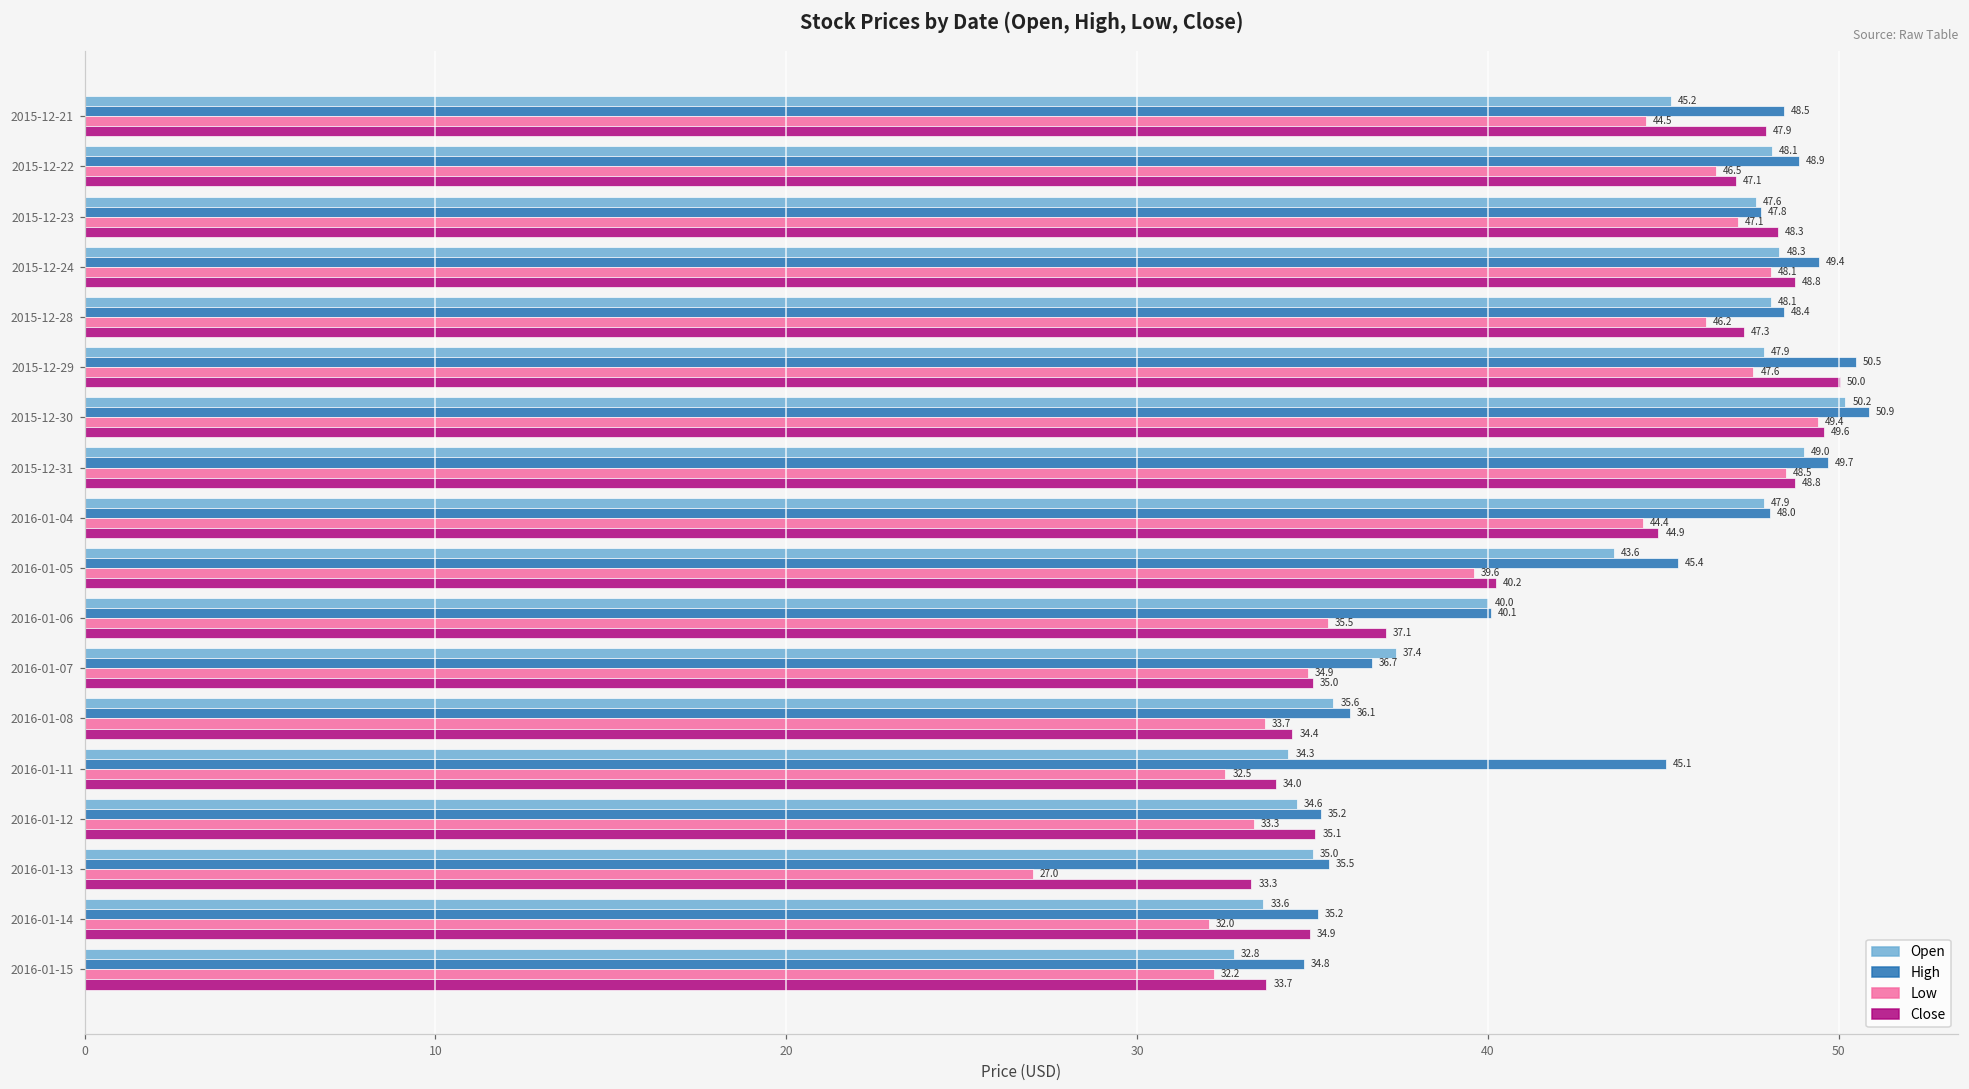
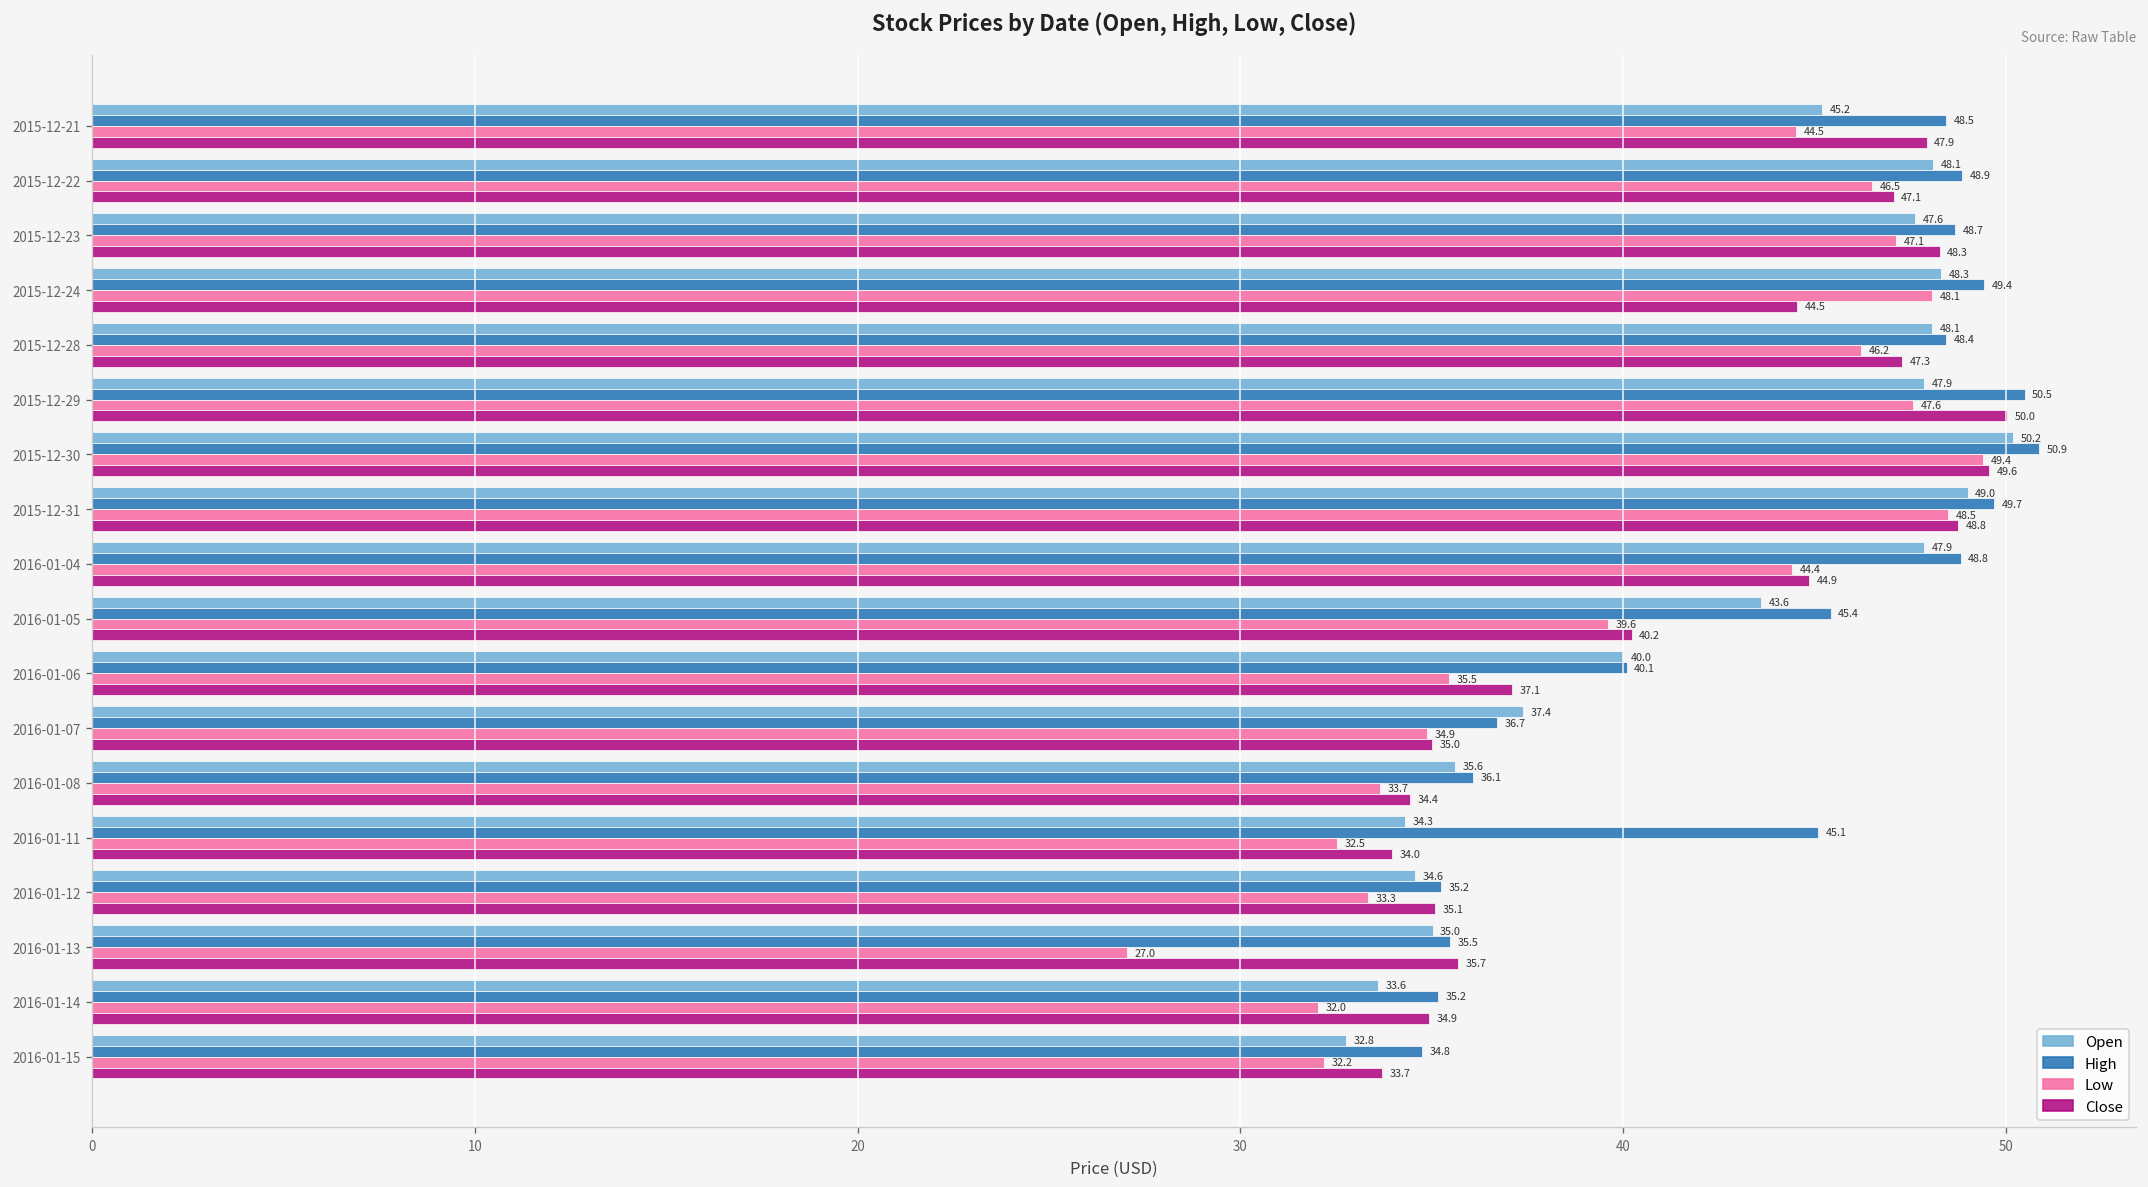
High, 2015-12-23: 47.8 -> 48.7
Close, 2015-12-24: 48.8 -> 44.5
High, 2016-01-04: 48.0 -> 48.8
Close, 2016-01-13: 33.3 -> 35.7
